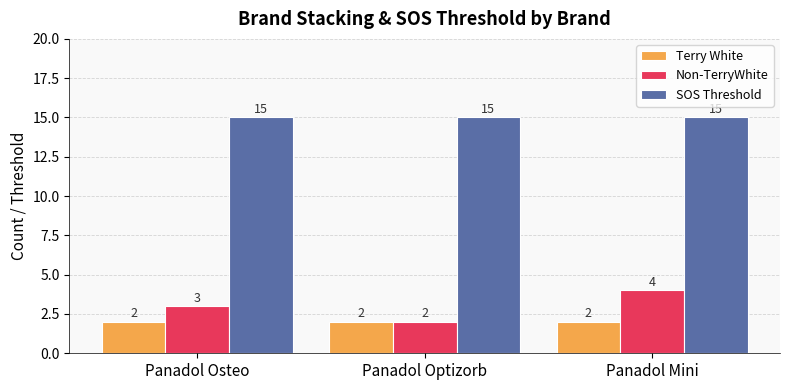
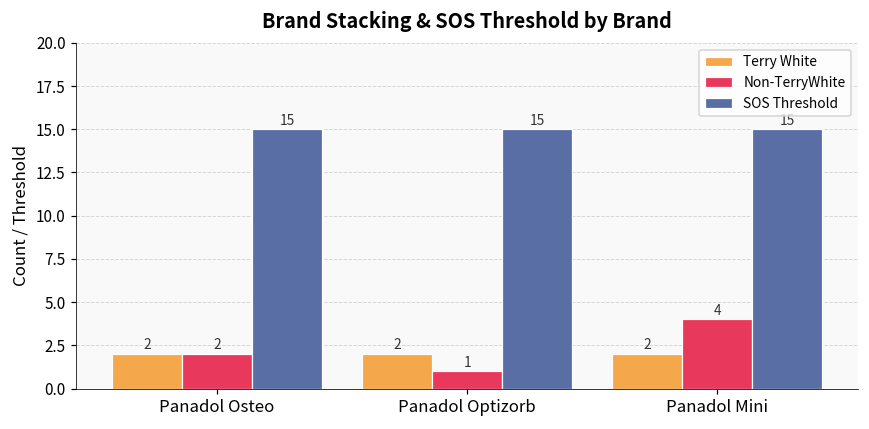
Non-TerryWhite, Panadol Osteo: 3 -> 2
Non-TerryWhite, Panadol Optizorb: 2 -> 1
